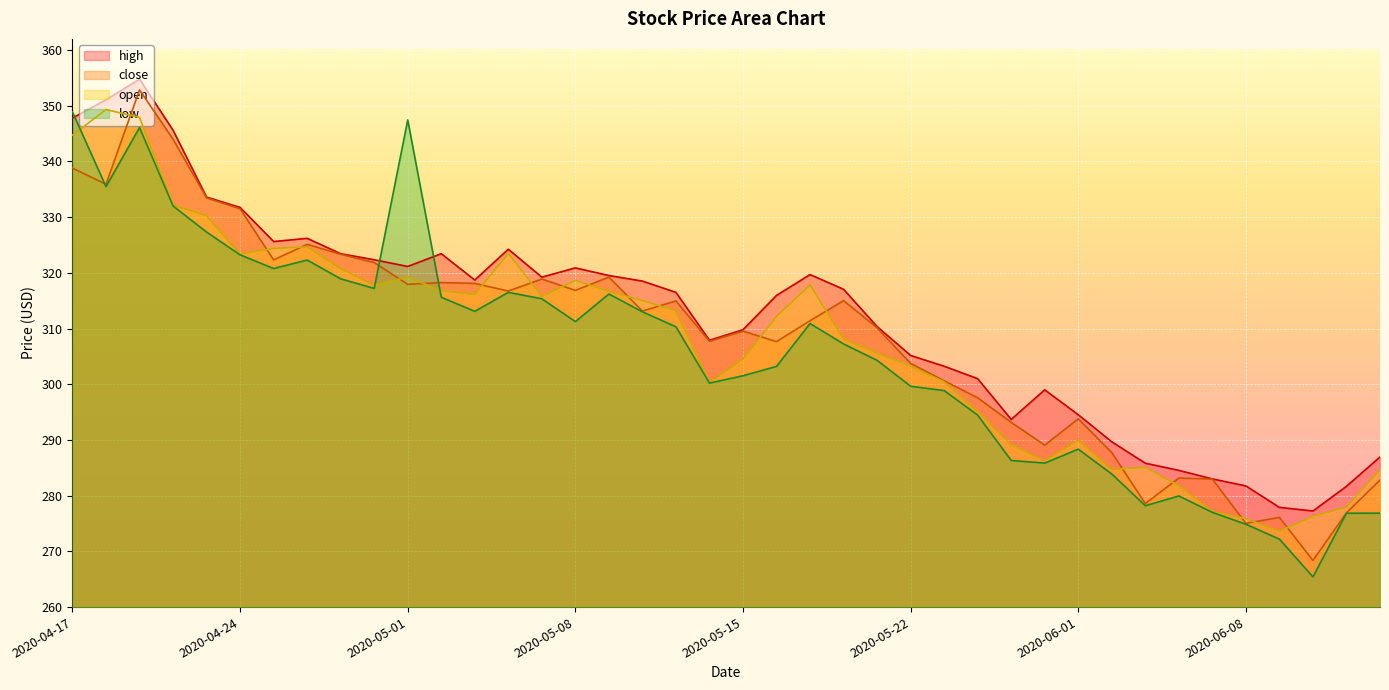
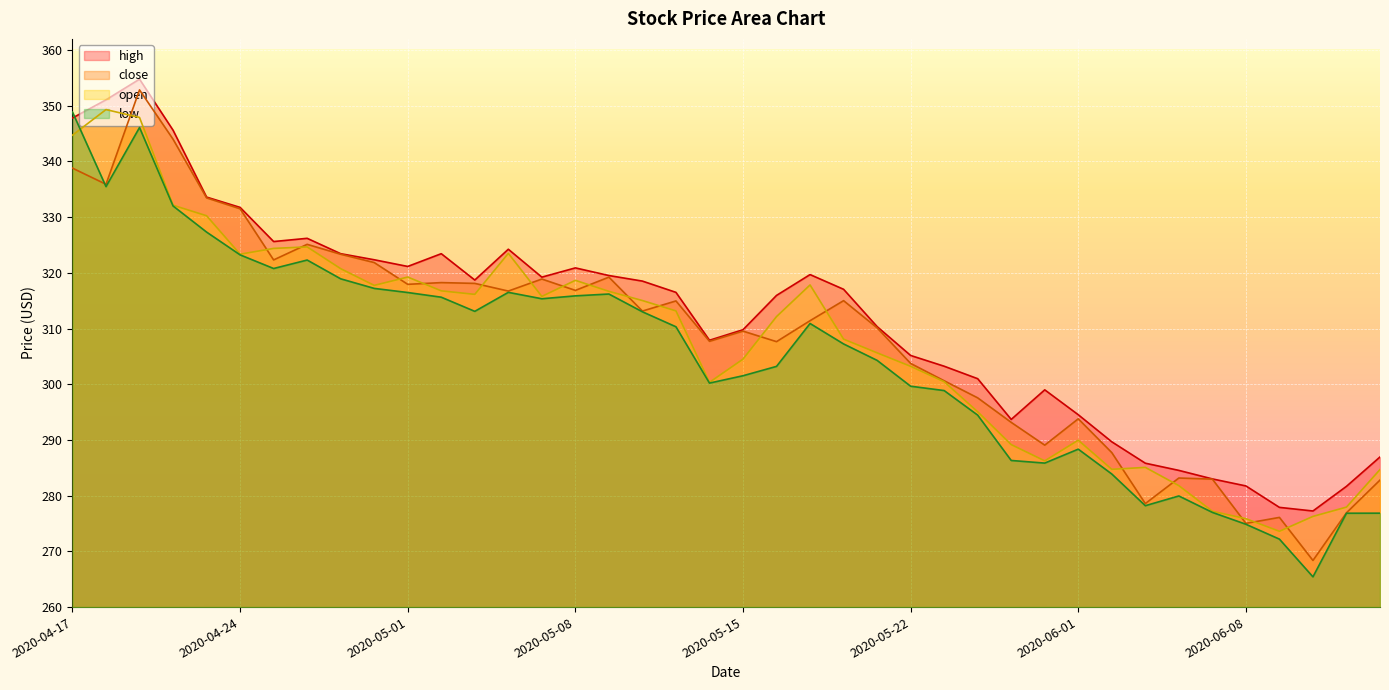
low, 2020-05-01: 347 -> 316
low, 2020-05-08: 311 -> 316
